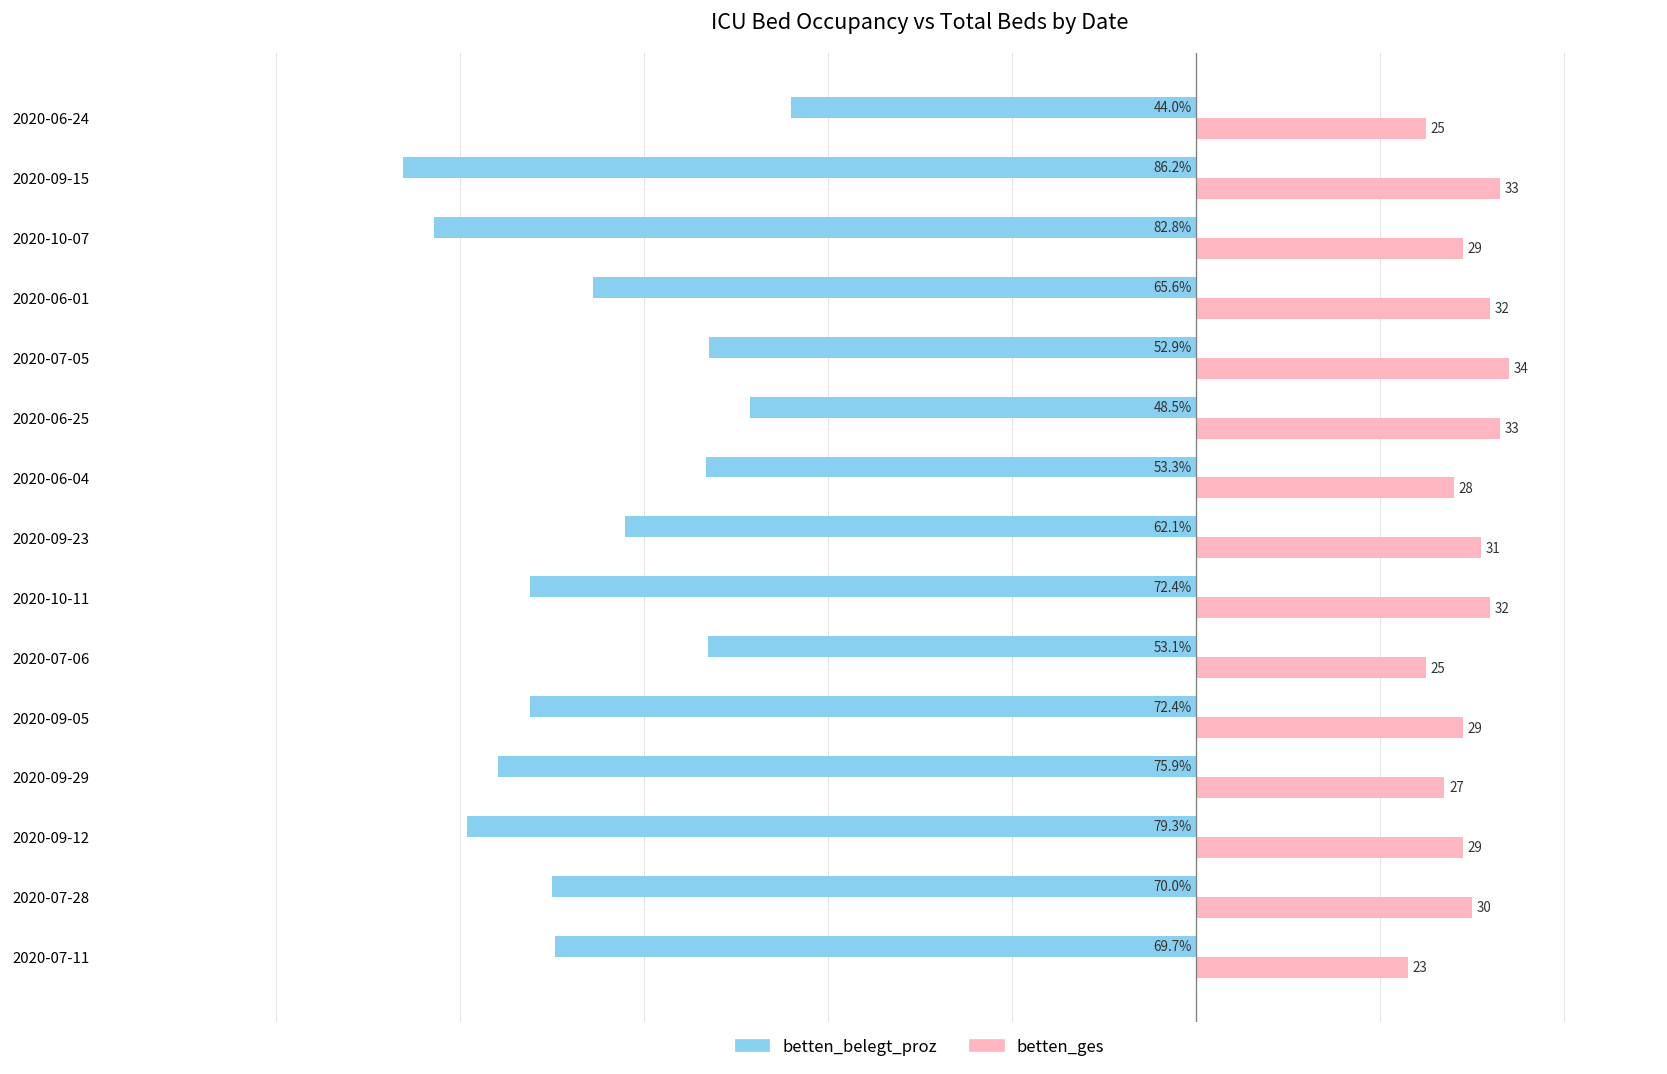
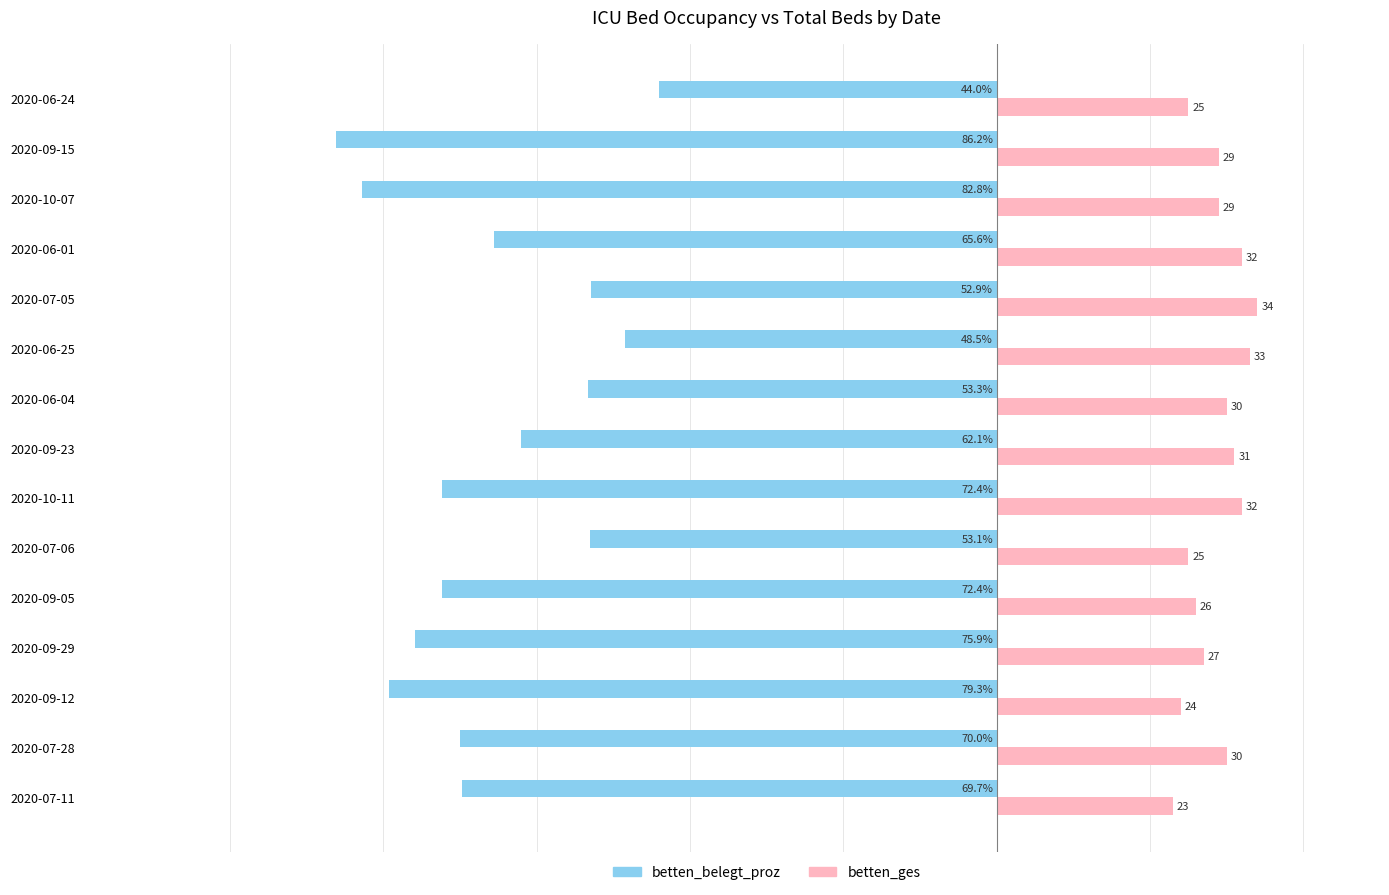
betten_ges, 2020-09-15: 33 -> 29
betten_ges, 2020-06-04: 28 -> 30
betten_ges, 2020-09-05: 29 -> 26
betten_ges, 2020-09-12: 29 -> 24
